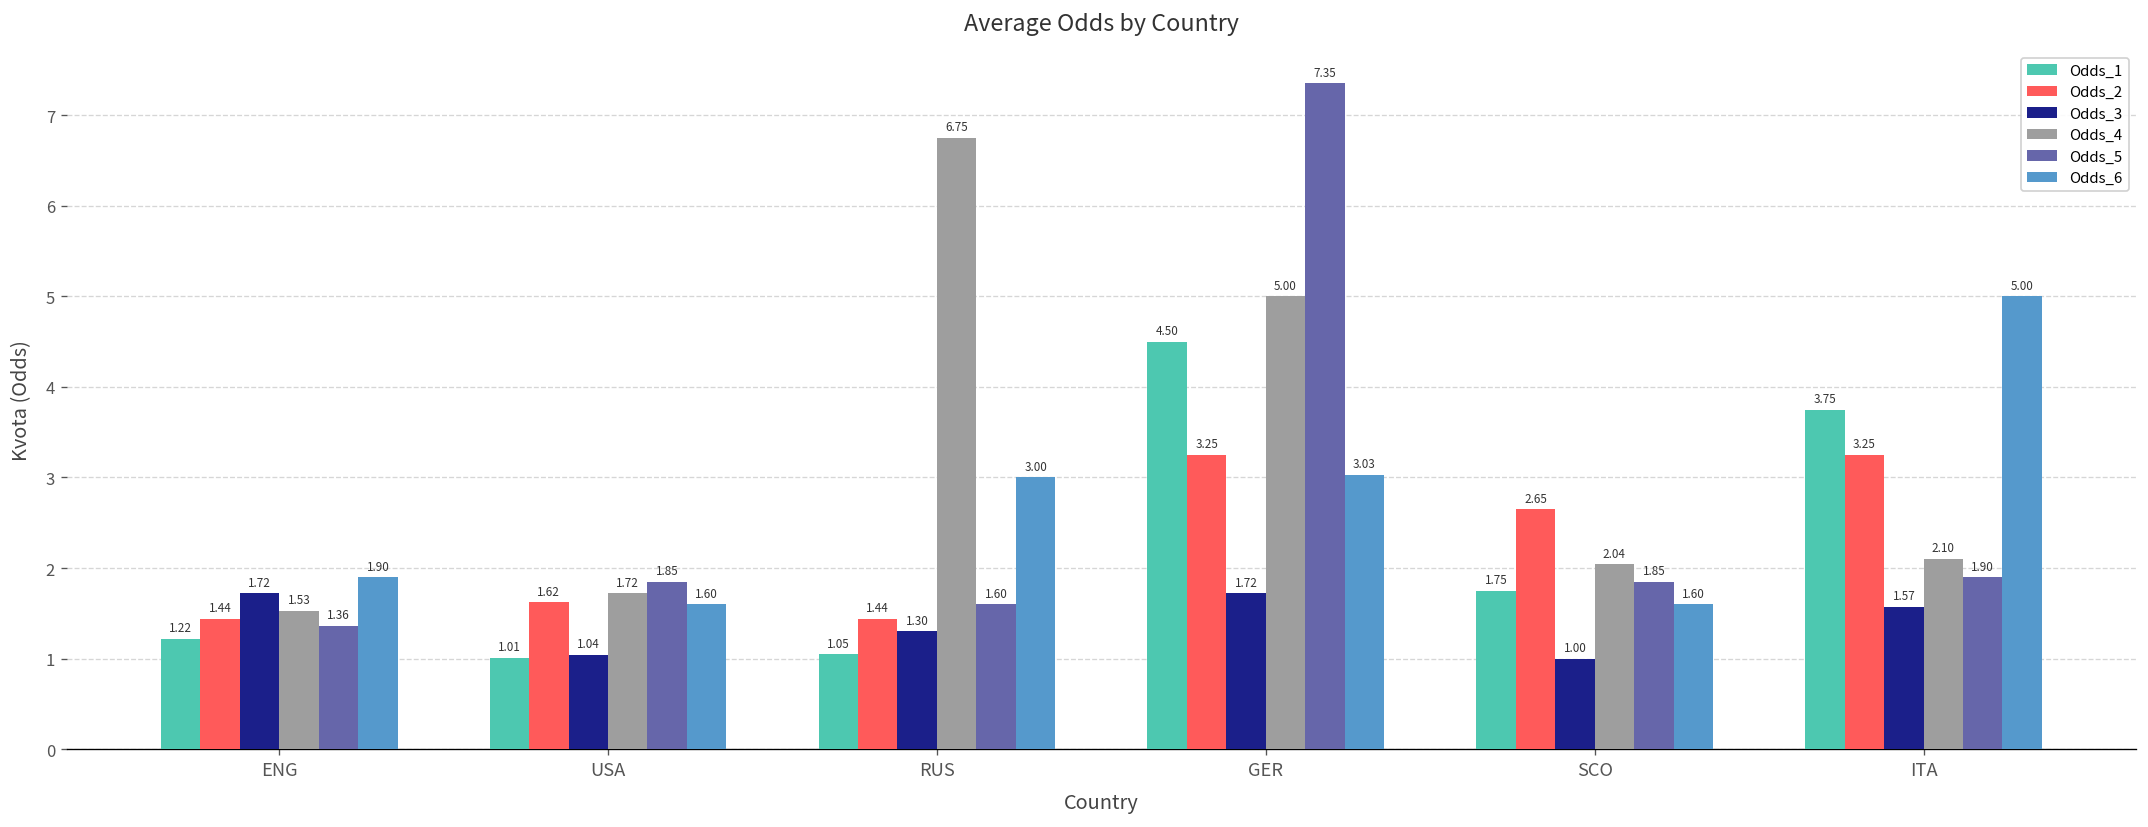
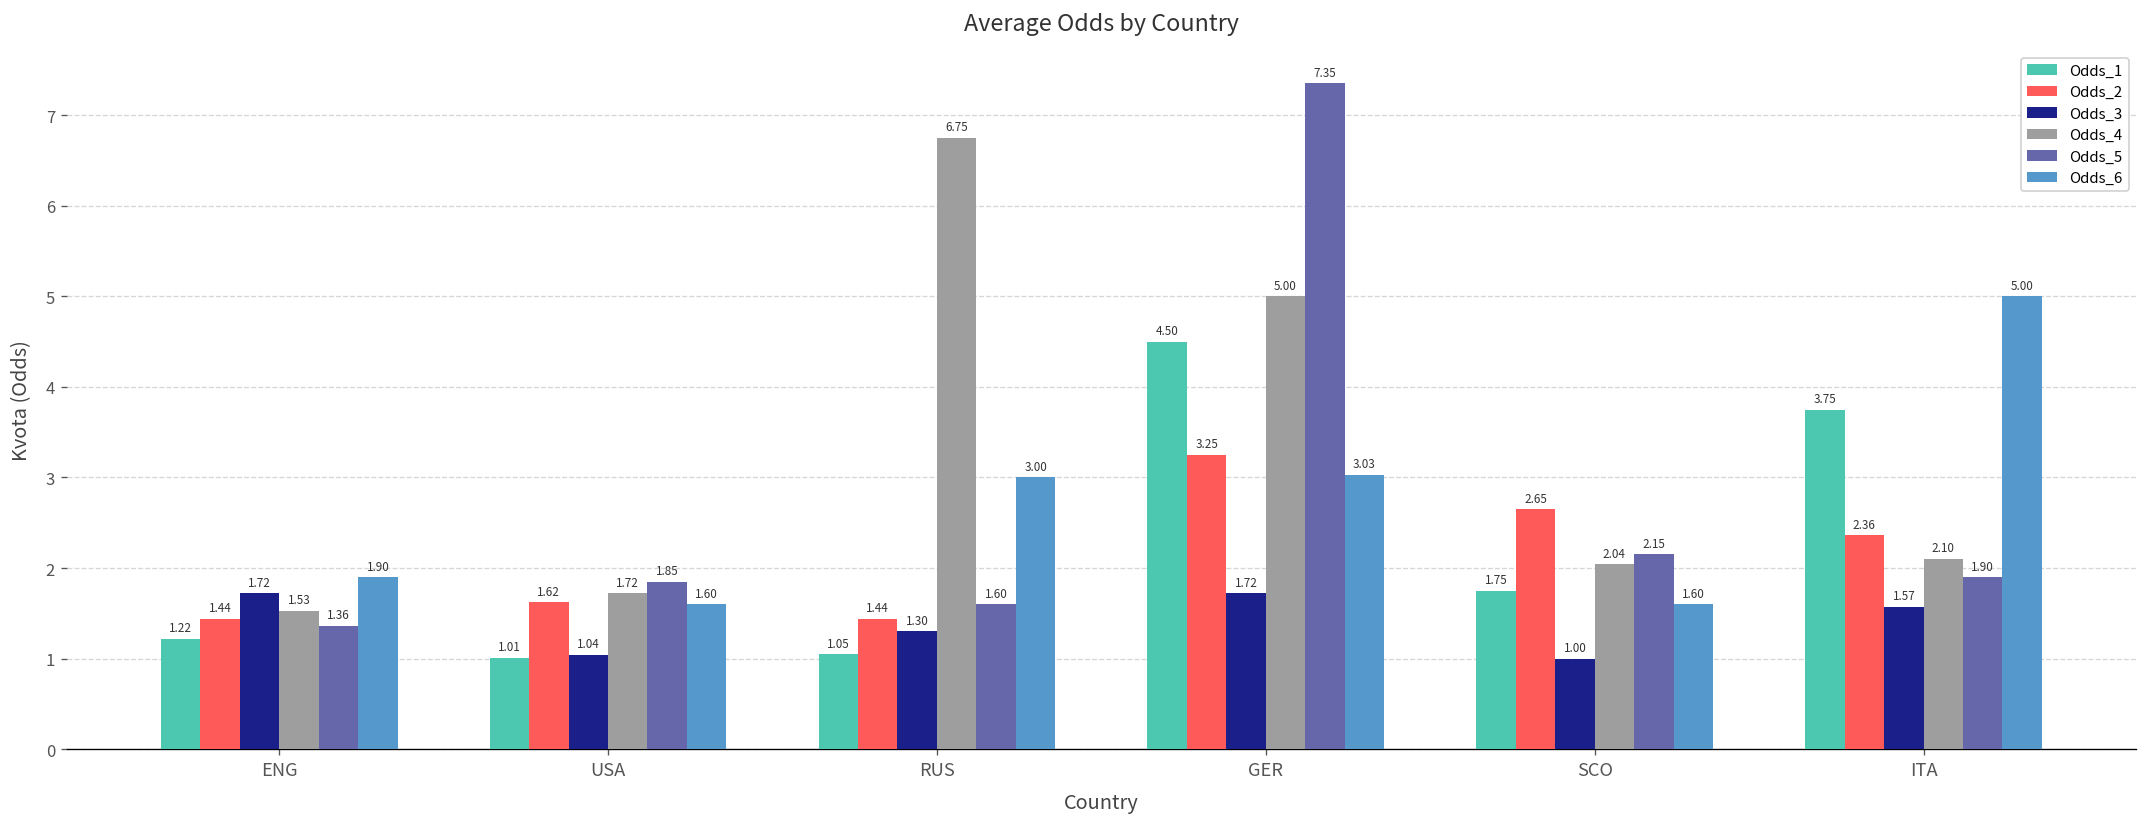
Odds_5, SCO: 1.85 -> 2.15
Odds_2, ITA: 3.25 -> 2.36
